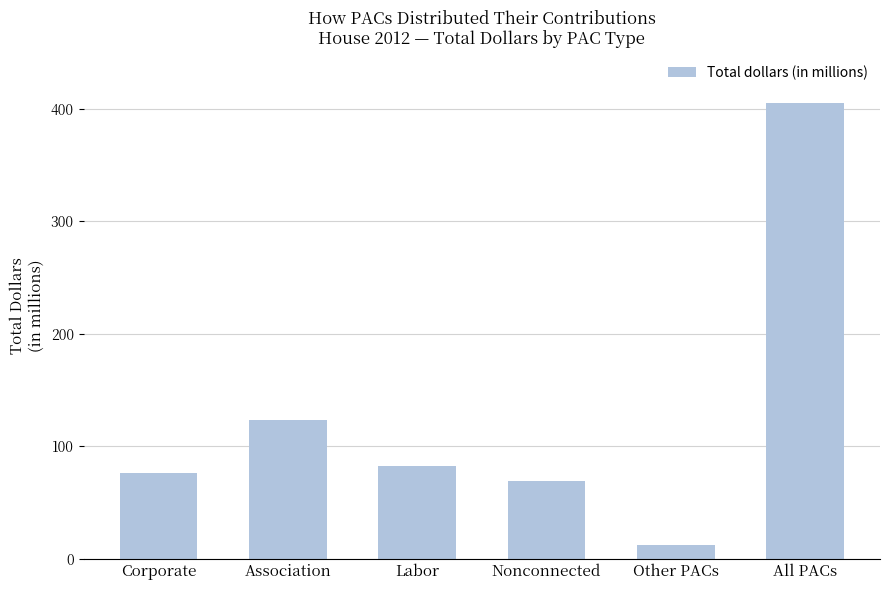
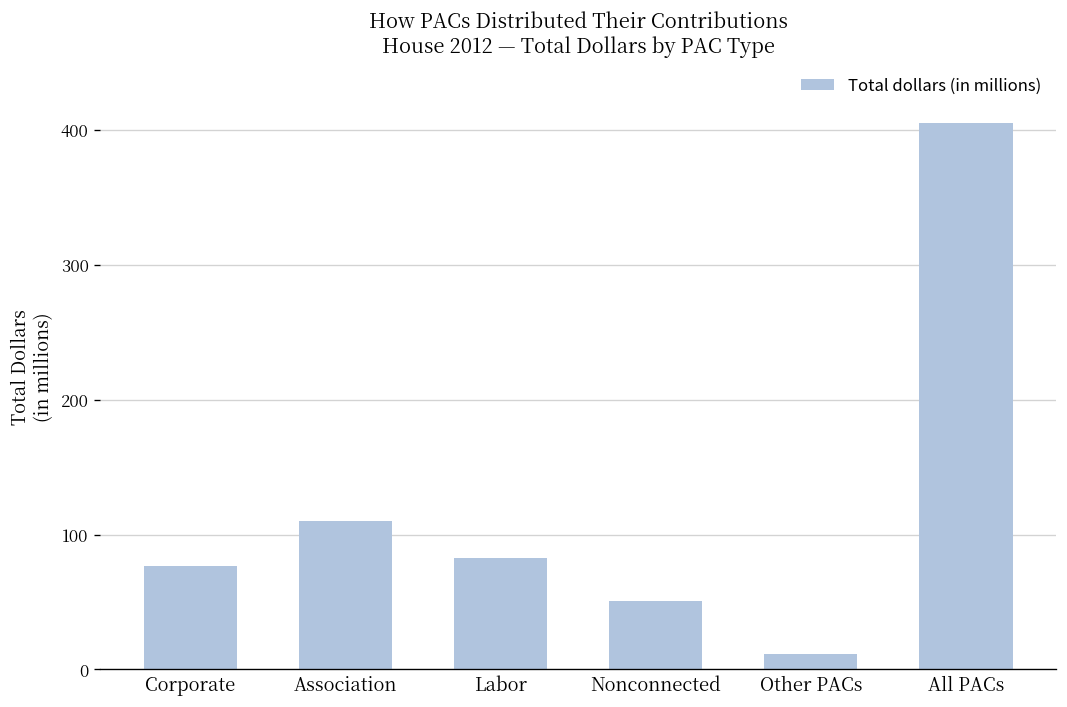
Association: 123 -> 110
Nonconnected: 69 -> 51
